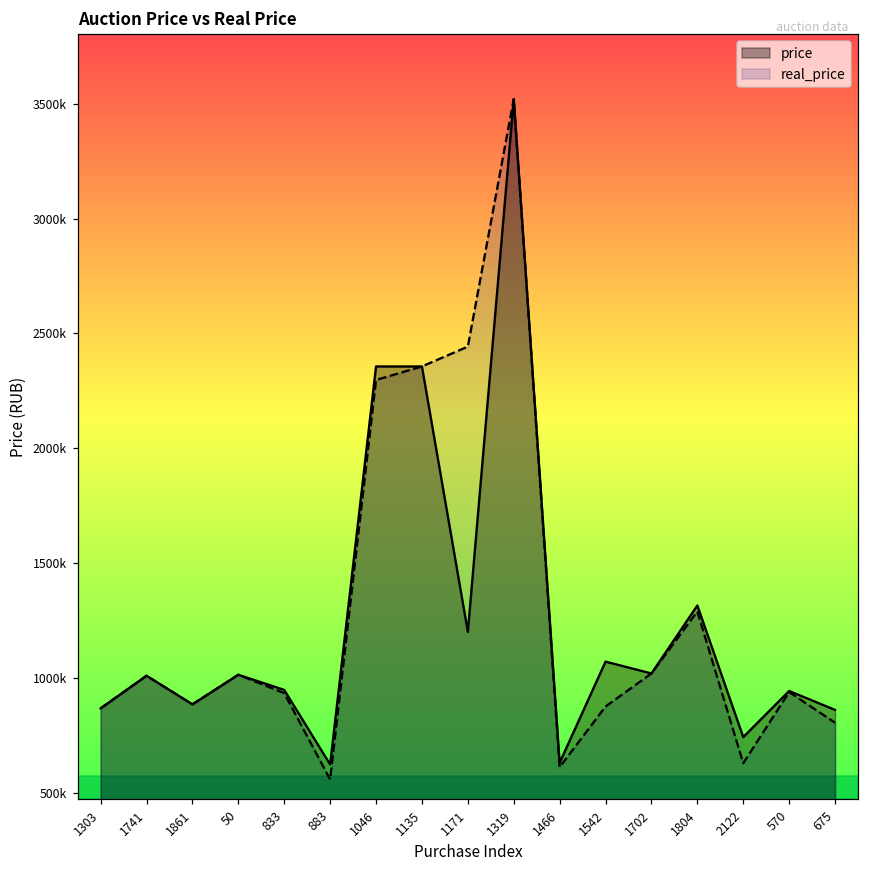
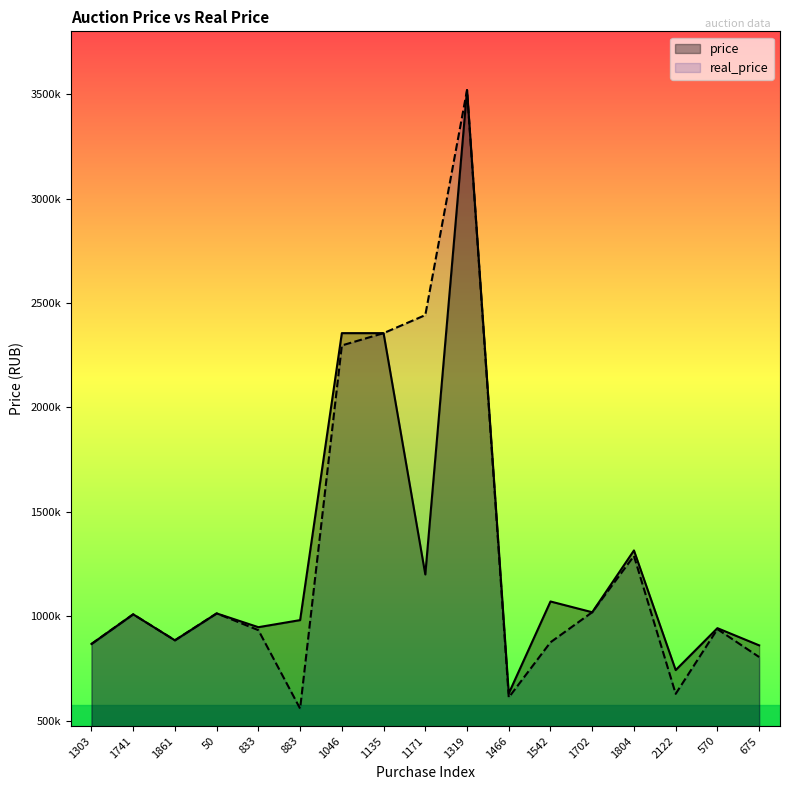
price, 883: 620000 -> 980000
